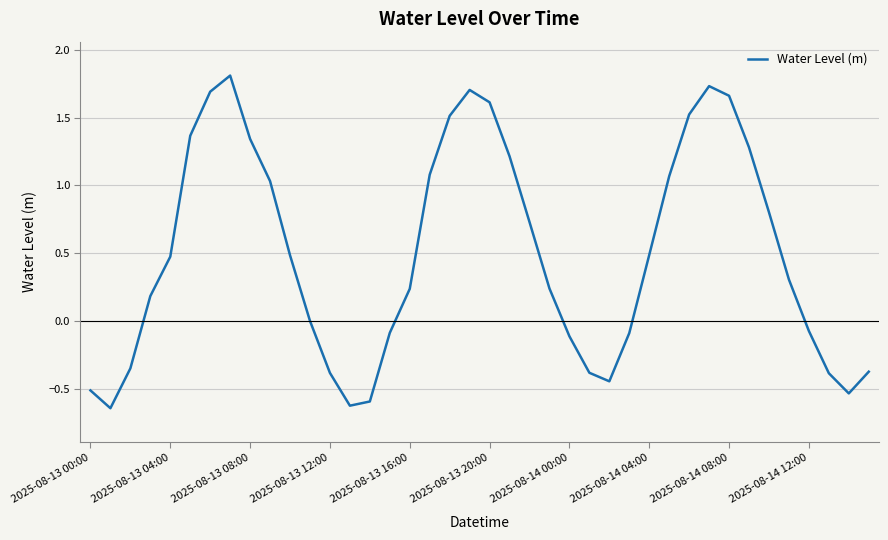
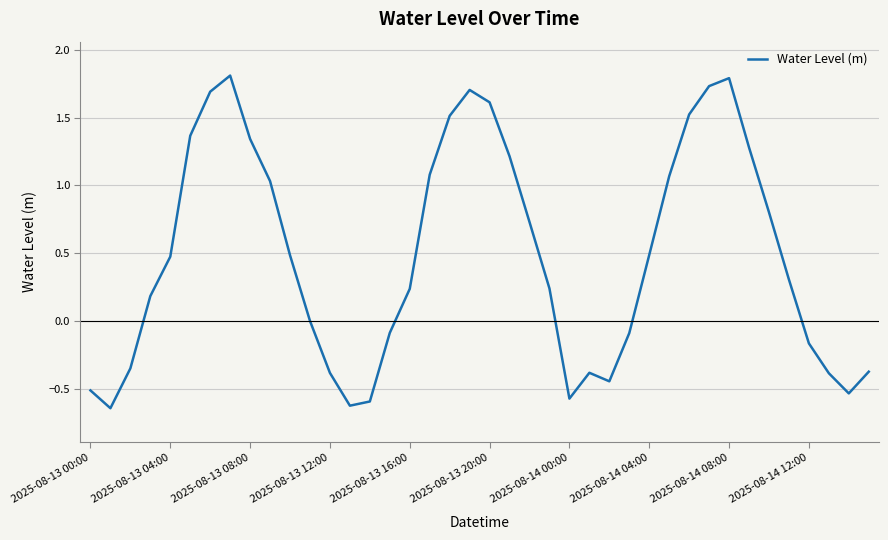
2025-08-14 00:00: -0.11 -> -0.57
2025-08-14 08:00: 1.66 -> 1.79
2025-08-14 12:00: -0.07 -> -0.16
